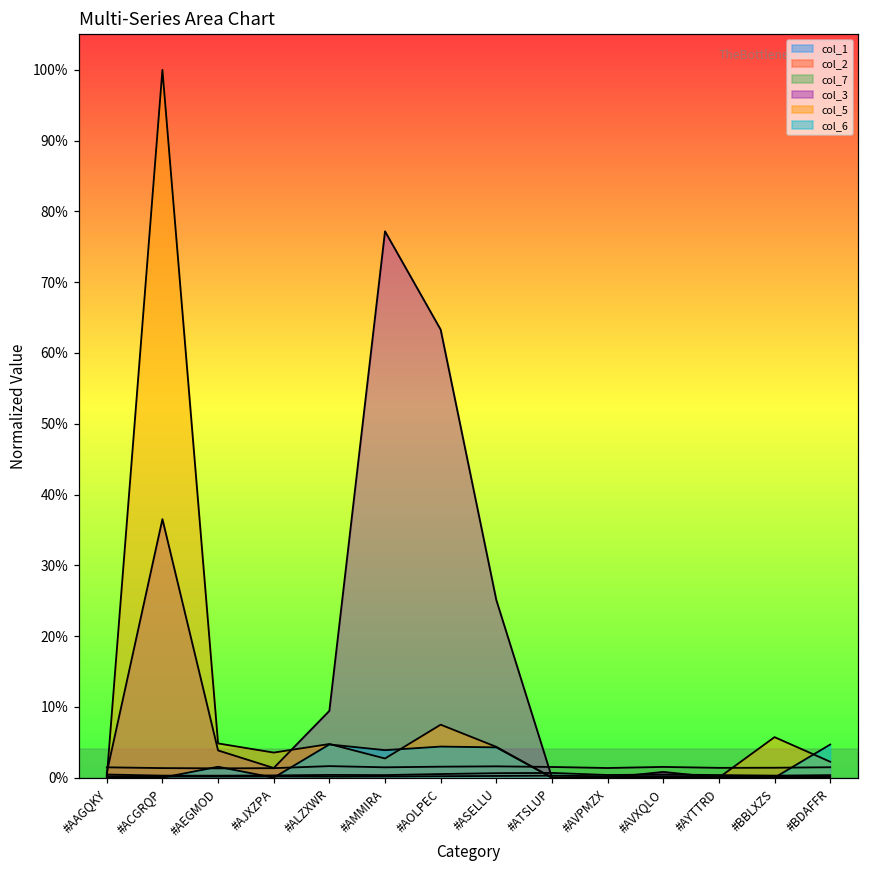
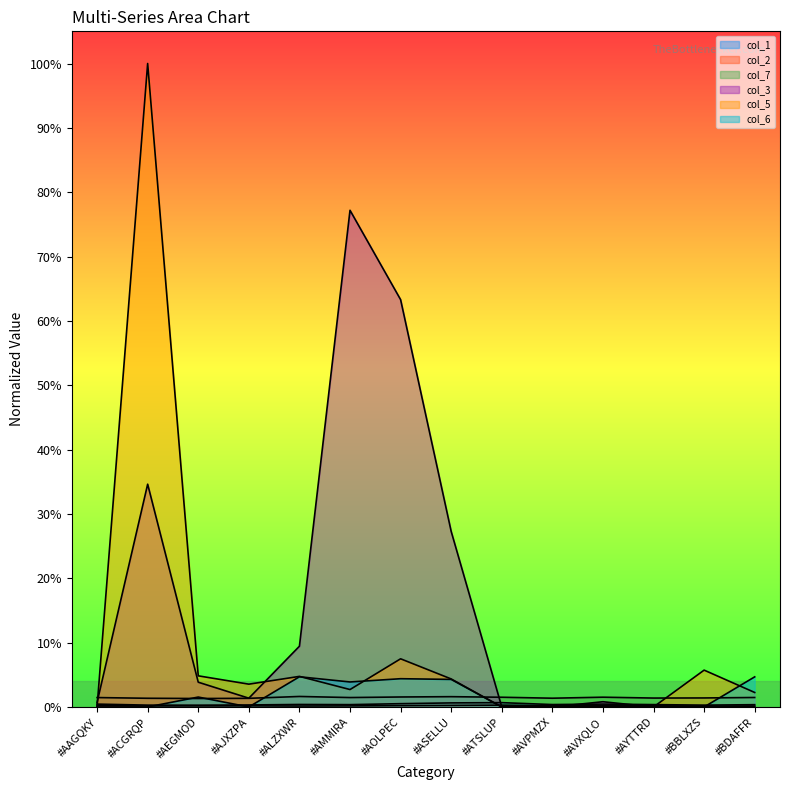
col_3, #ACGRQP: 37% -> 35%
col_3, #ASELLU: 25% -> 27%
